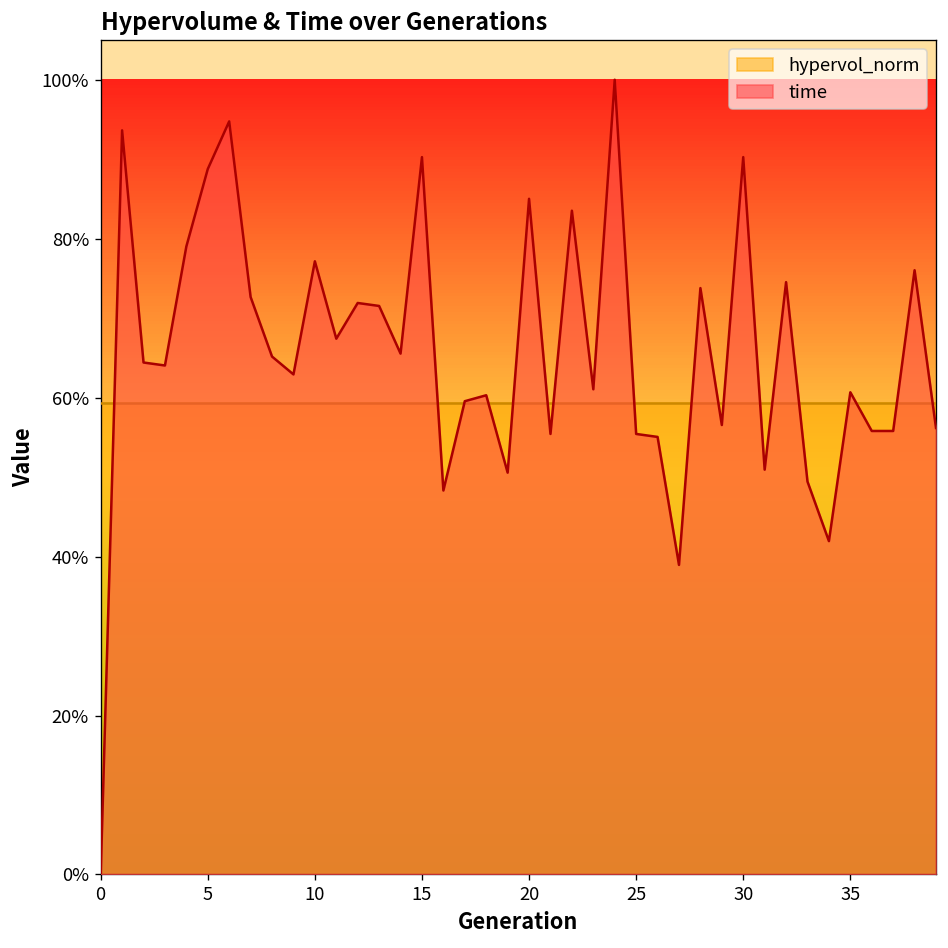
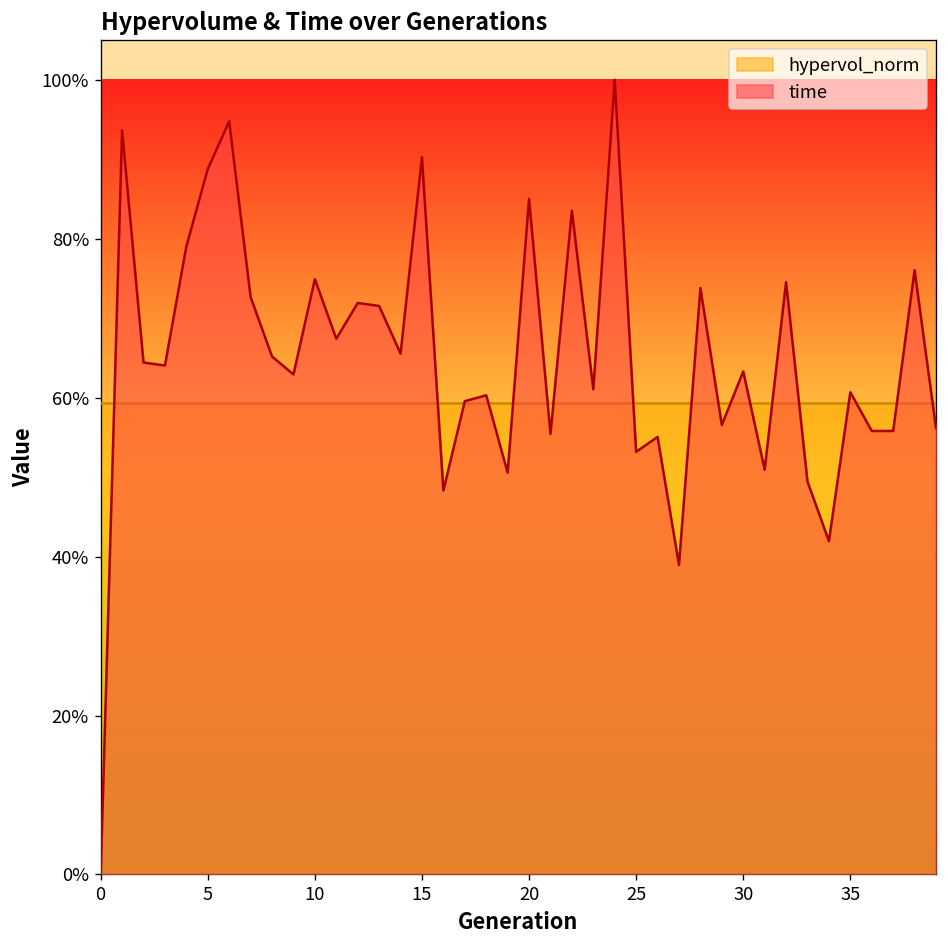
time, 10: 77% -> 75%
time, 25: 55% -> 53%
time, 30: 90% -> 63%
